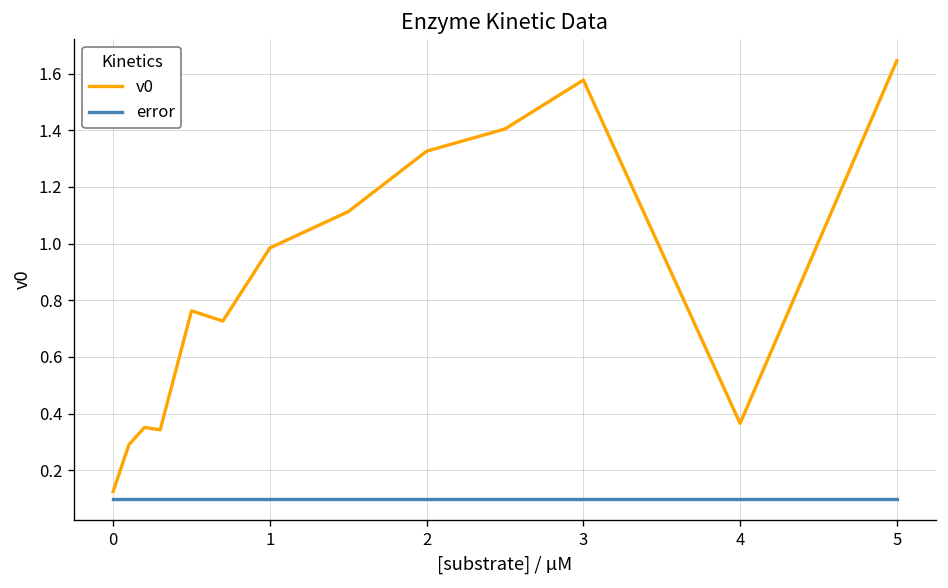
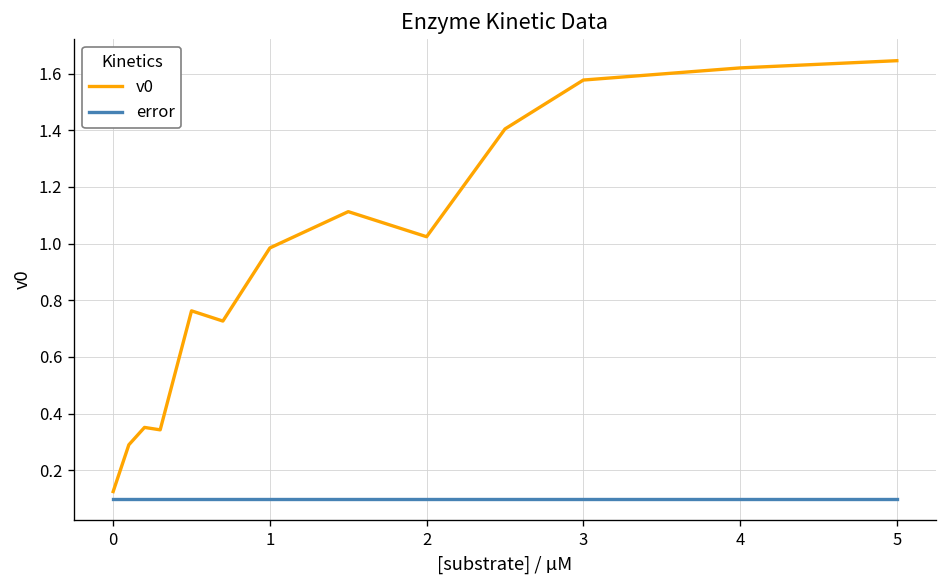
v0, 2: 1.33 -> 1.02
v0, 4: 0.37 -> 1.62
